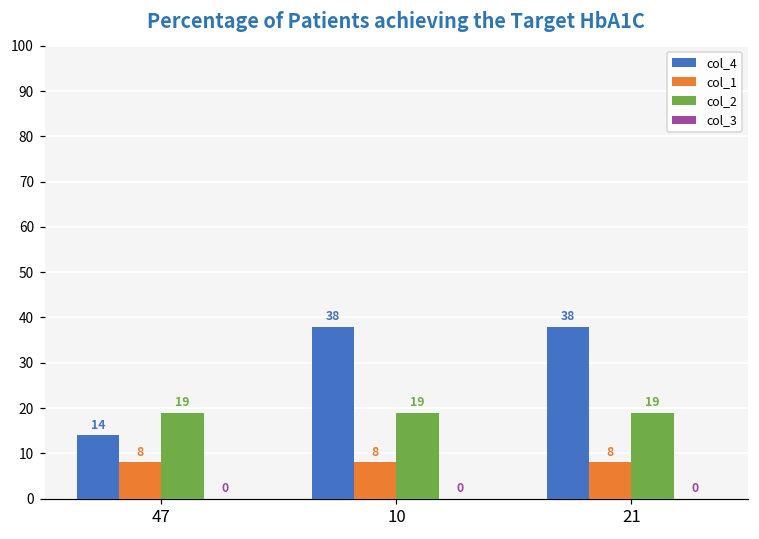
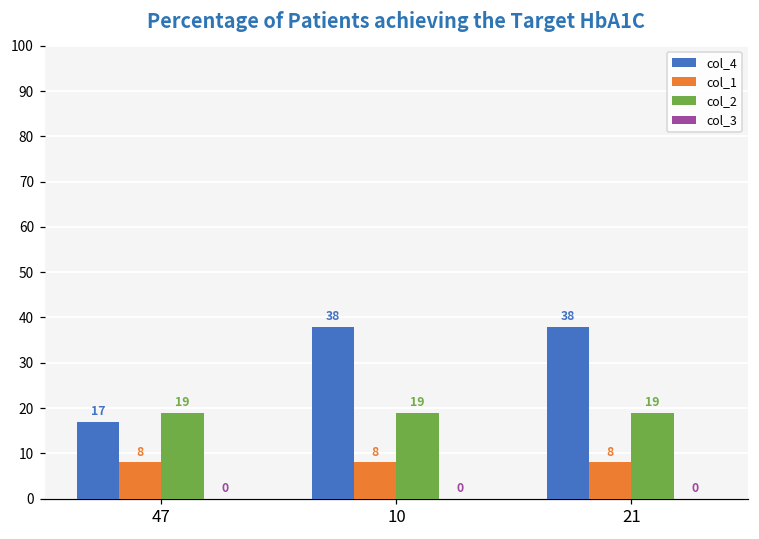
col_4, 47: 14 -> 17
